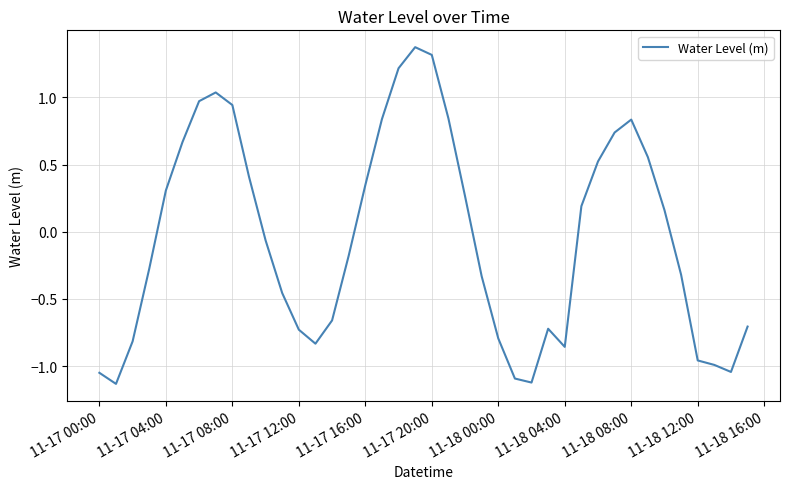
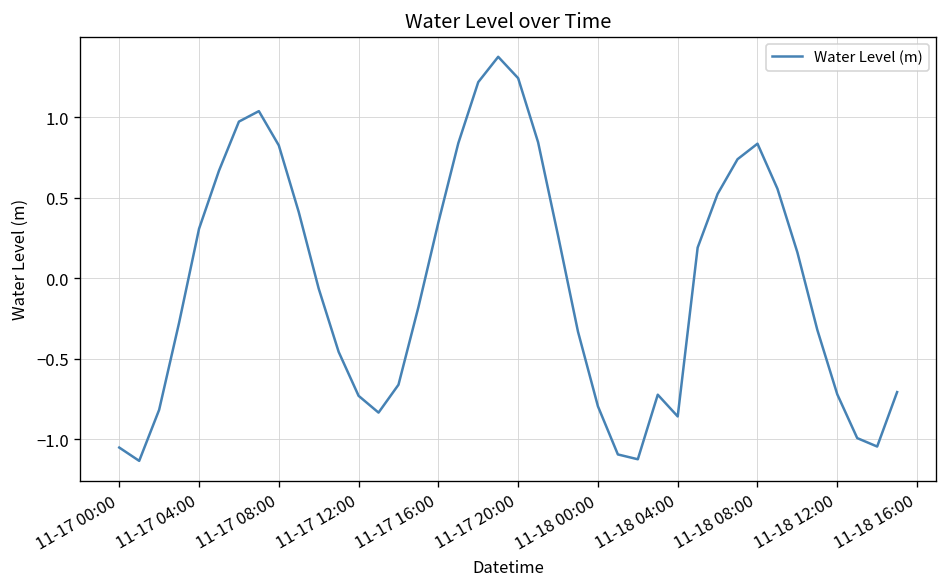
11-17 08:00: 0.94 -> 0.82
11-17 20:00: 1.32 -> 1.24
11-18 12:00: -0.96 -> -0.72
